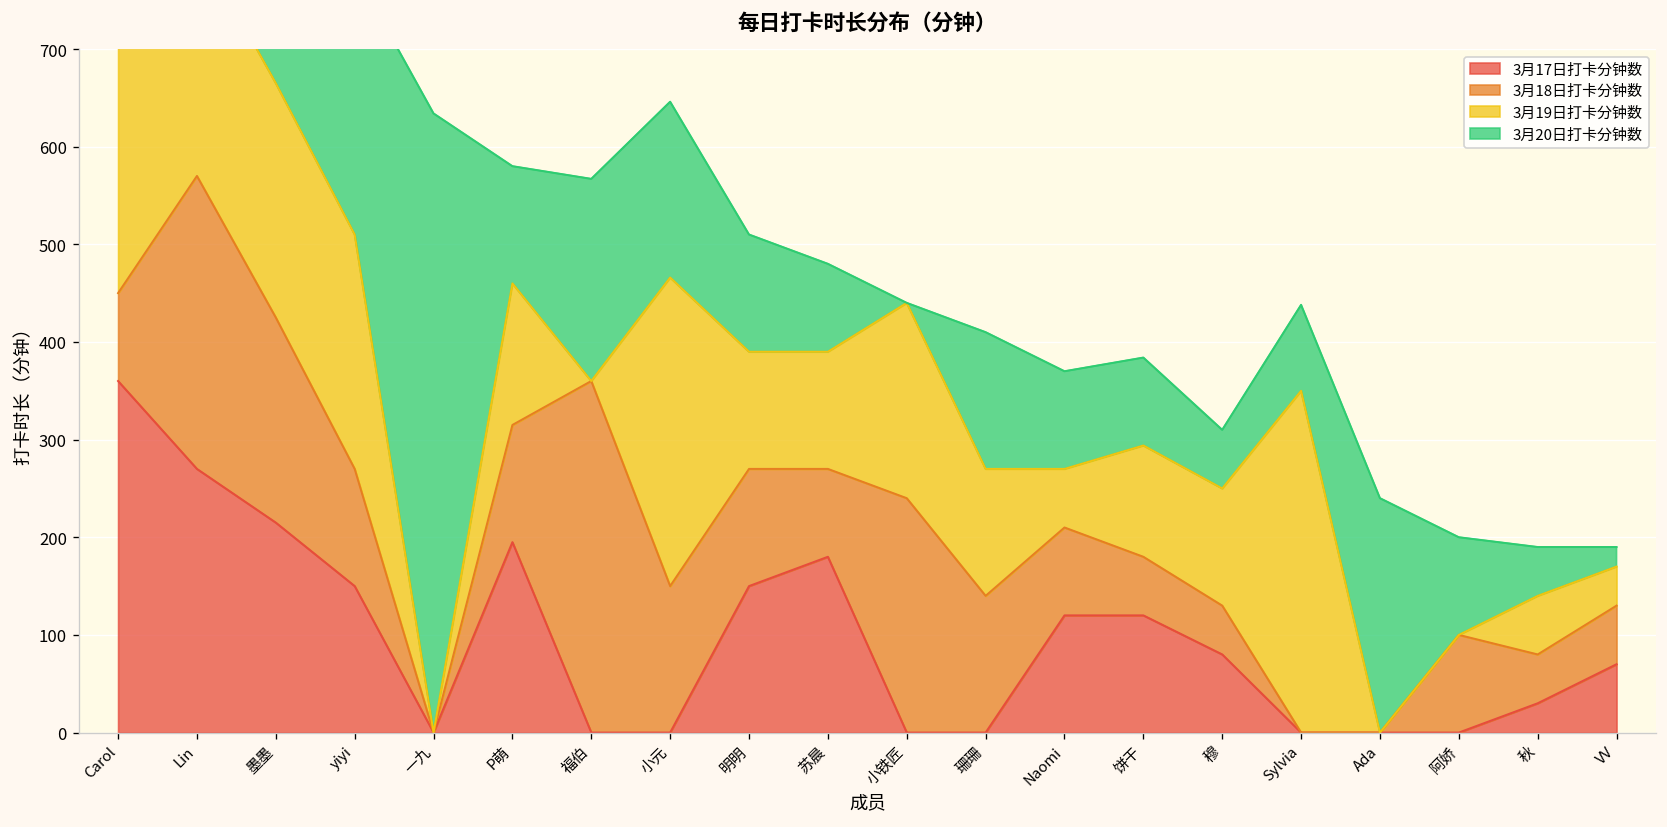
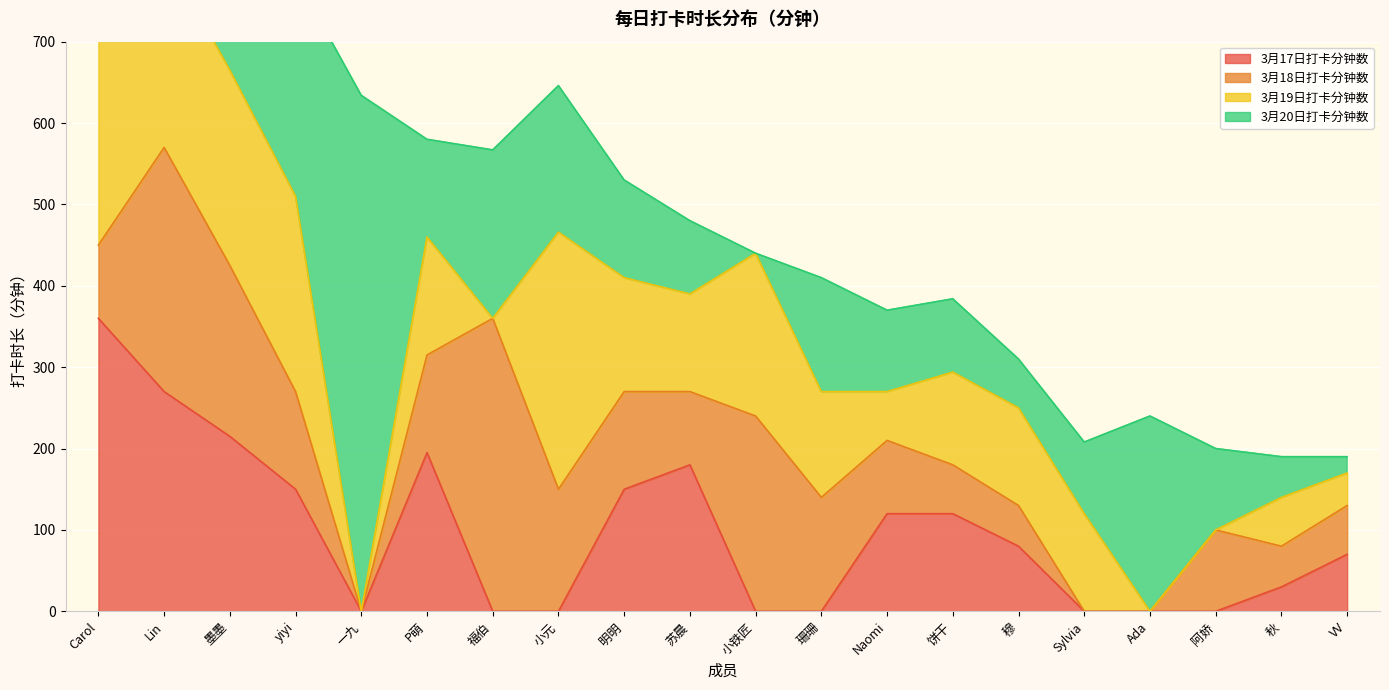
3月19日打卡分钟数, 明明: 120 -> 140
3月19日打卡分钟数, Sylvia: 350 -> 120
